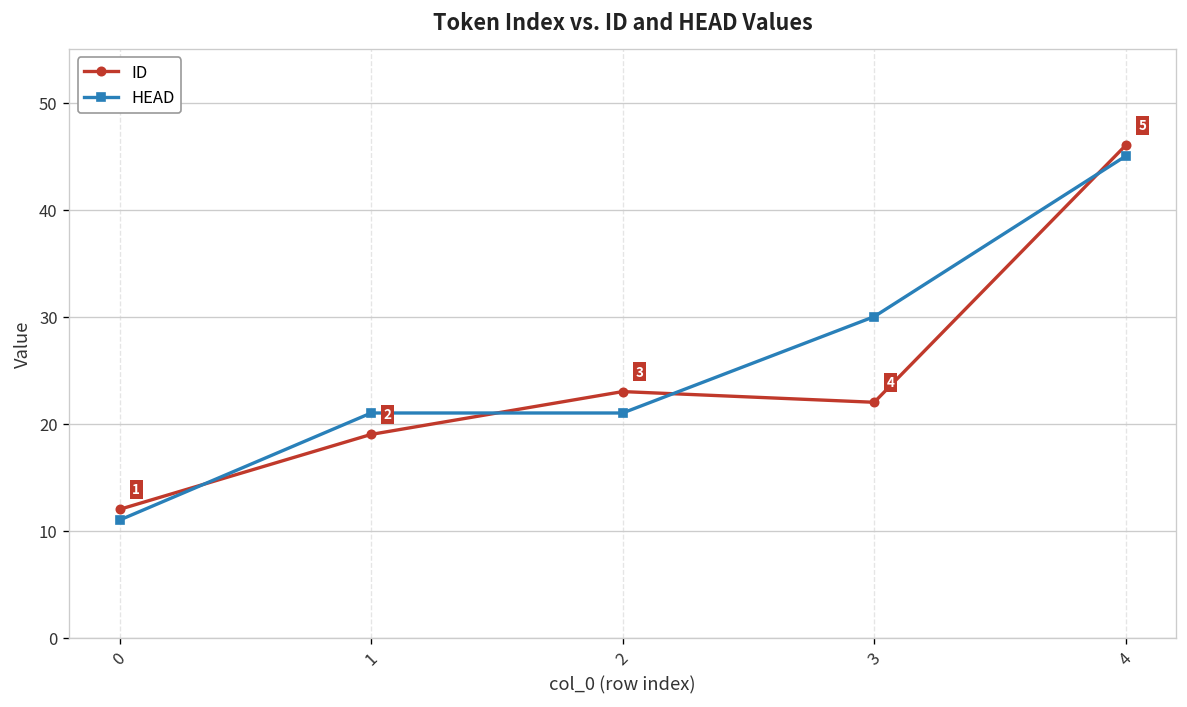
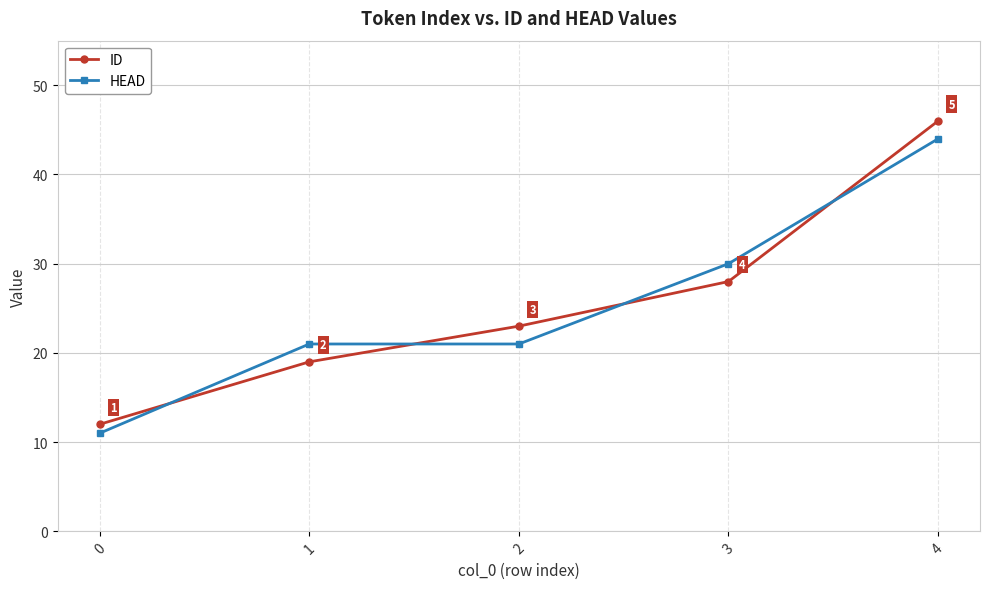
ID, 3: 22 -> 28
HEAD, 4: 45 -> 44
